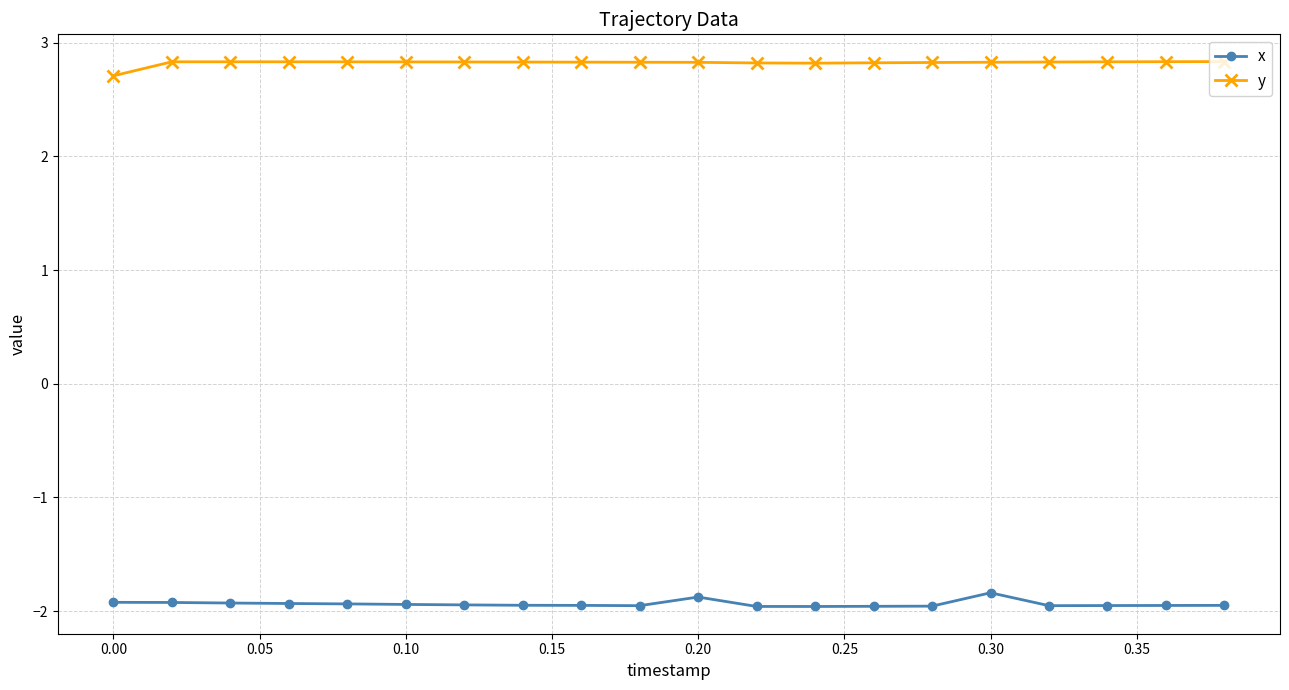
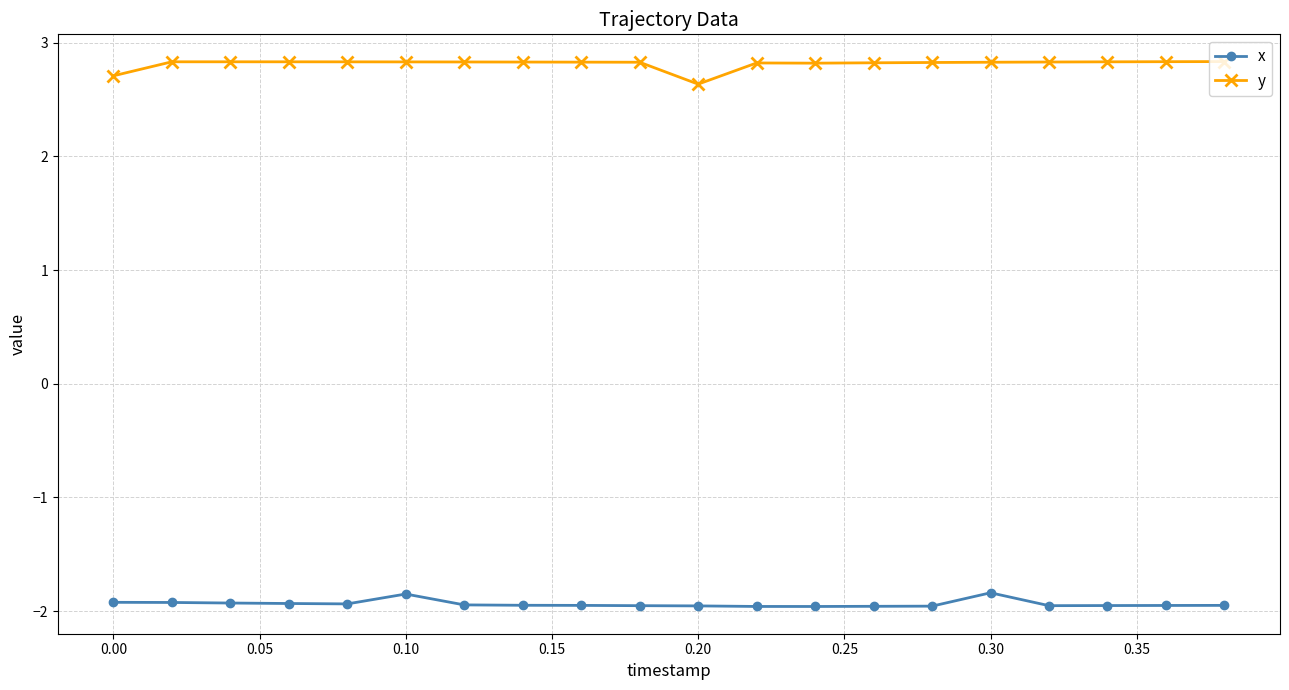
x, 0.10: -1.94 -> -1.85
x, 0.20: -1.88 -> -1.95
y, 0.20: 2.83 -> 2.64
